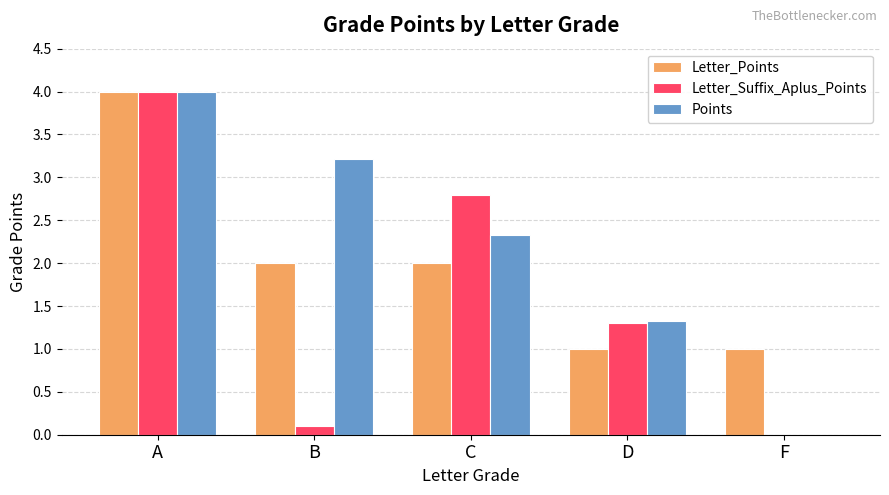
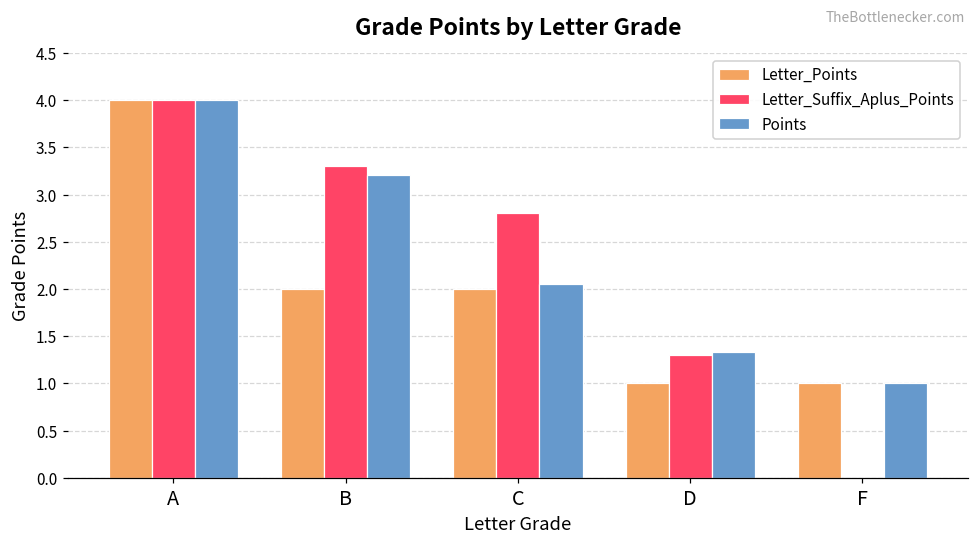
Letter_Suffix_Aplus_Points, B: 0.1 -> 3.3
Points, C: 2.3 -> 2.1
Points, F: 0 -> 1
